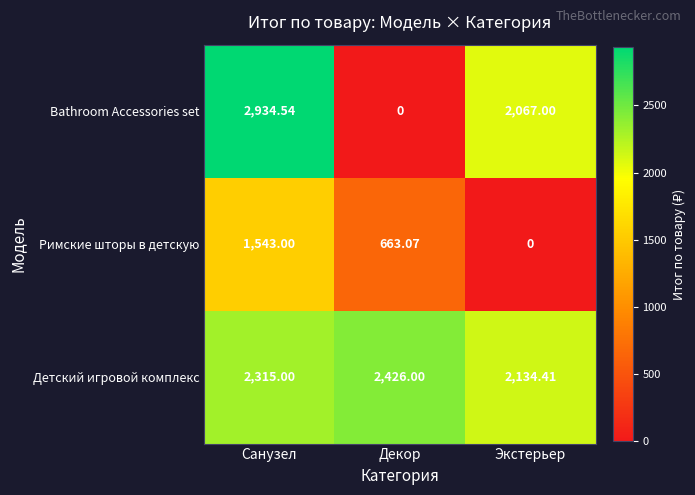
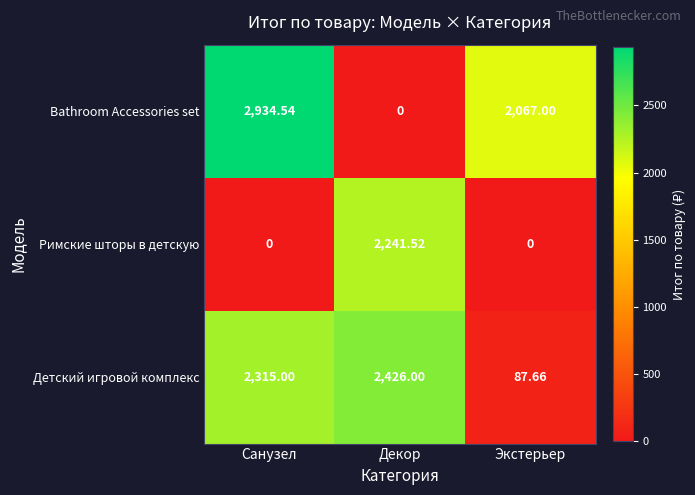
Римские шторы в детскую, Санузел: 1,543.00 -> 0
Римские шторы в детскую, Декор: 663.07 -> 2,241.52
Детский игровой комплекс, Экстерьер: 2,134.41 -> 87.66
